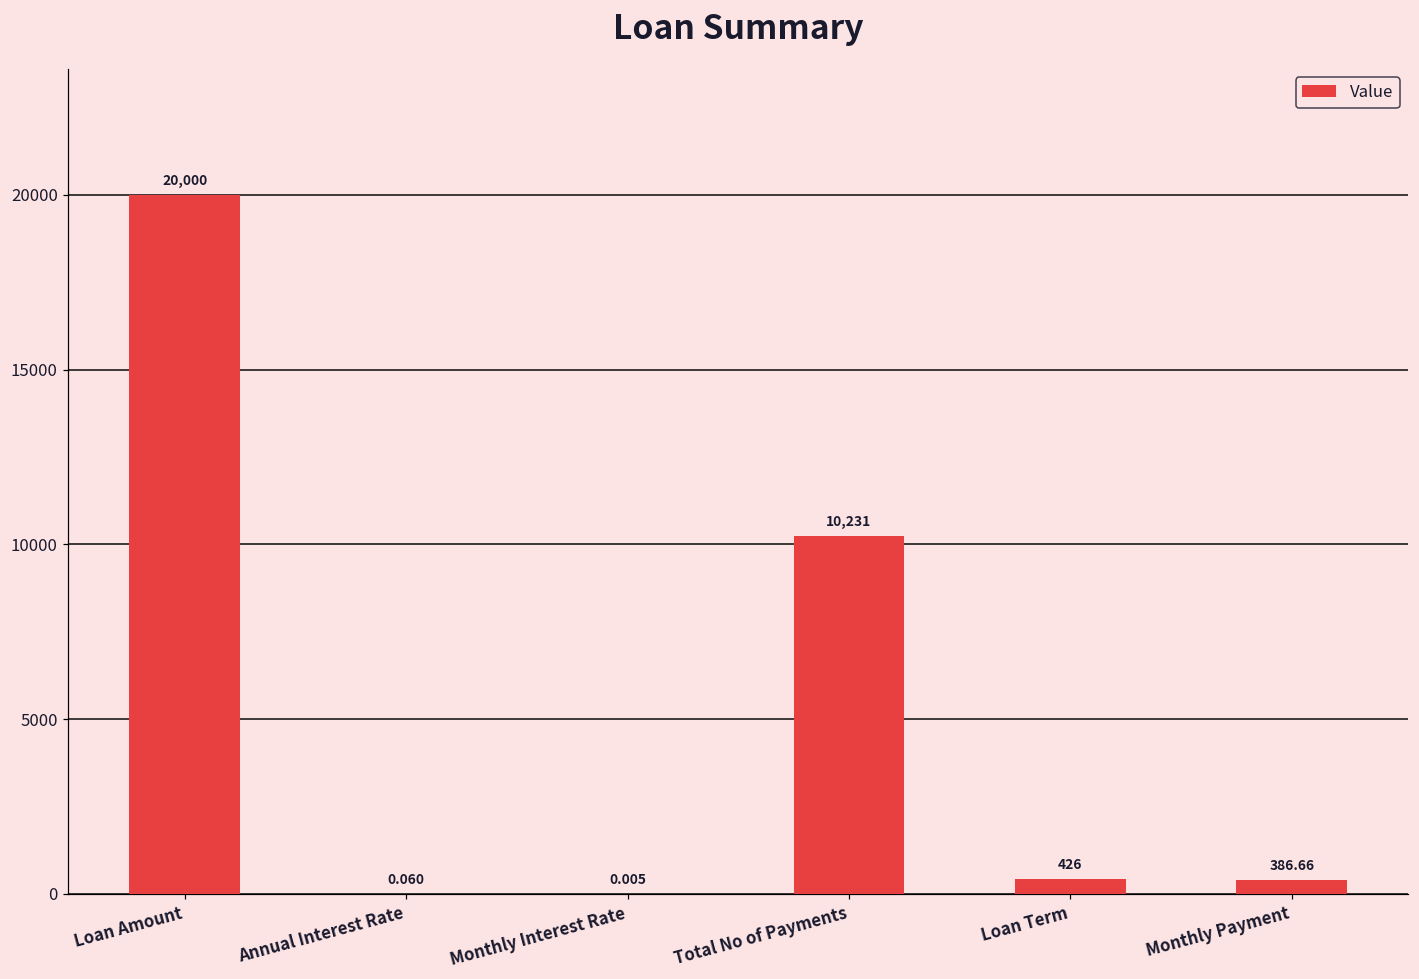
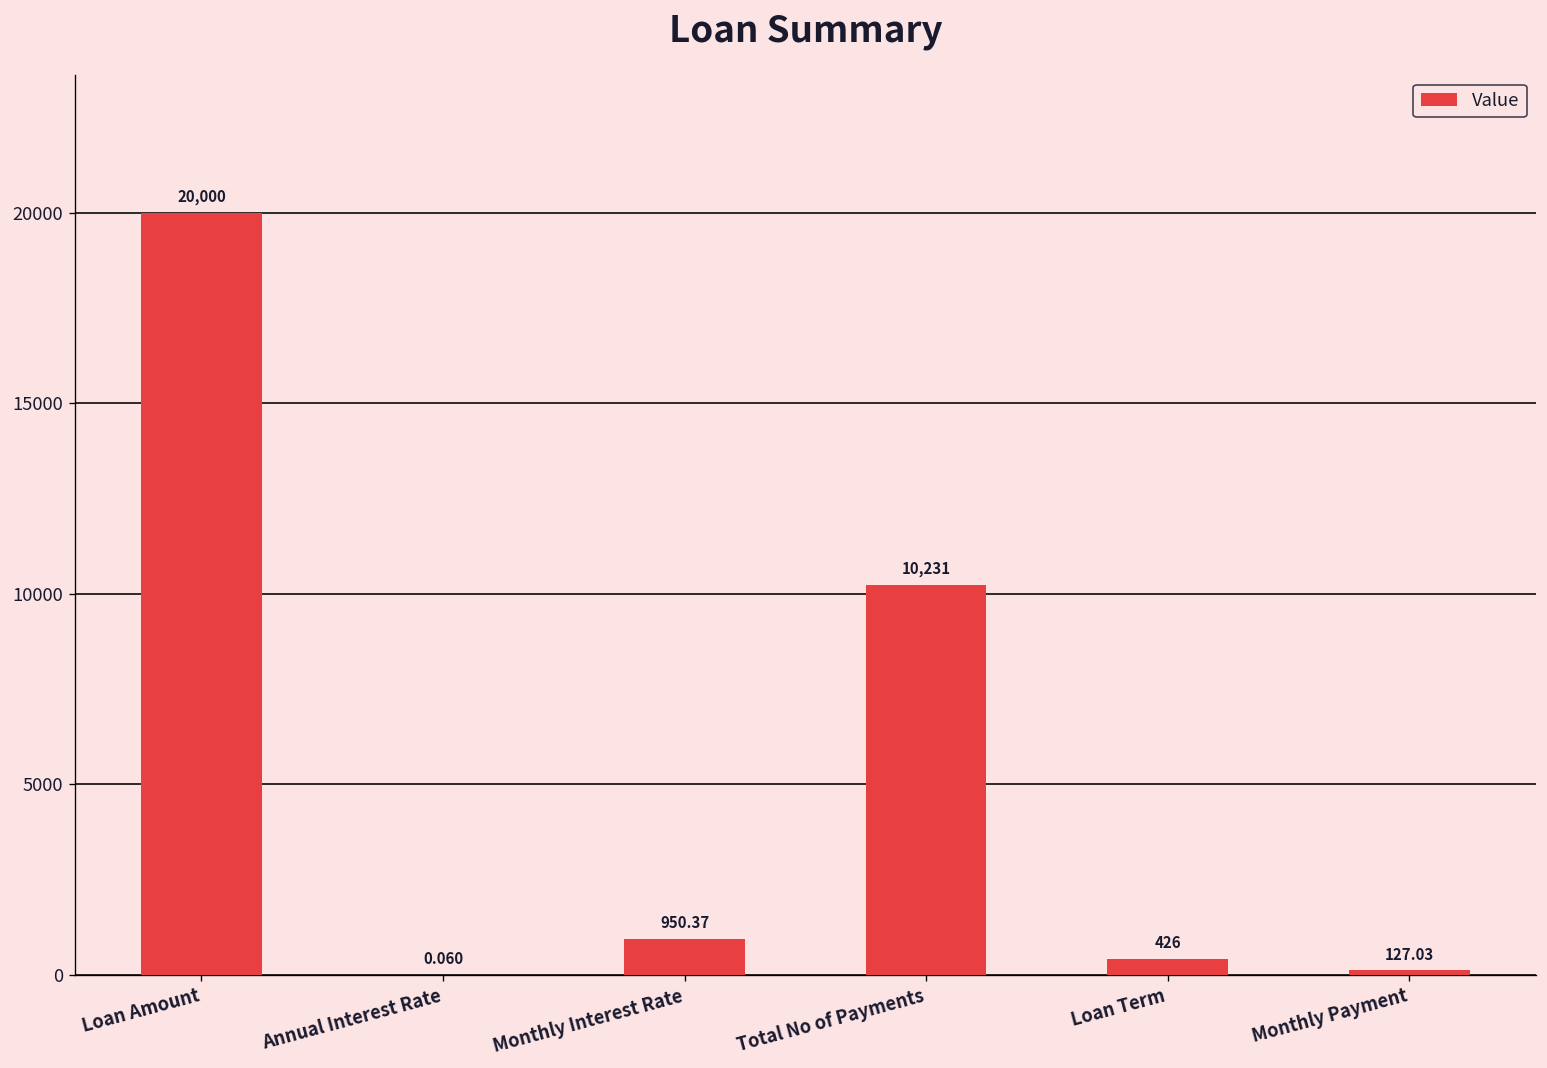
Monthly Interest Rate: 0.005 -> 950.37
Monthly Payment: 386.66 -> 127.03
